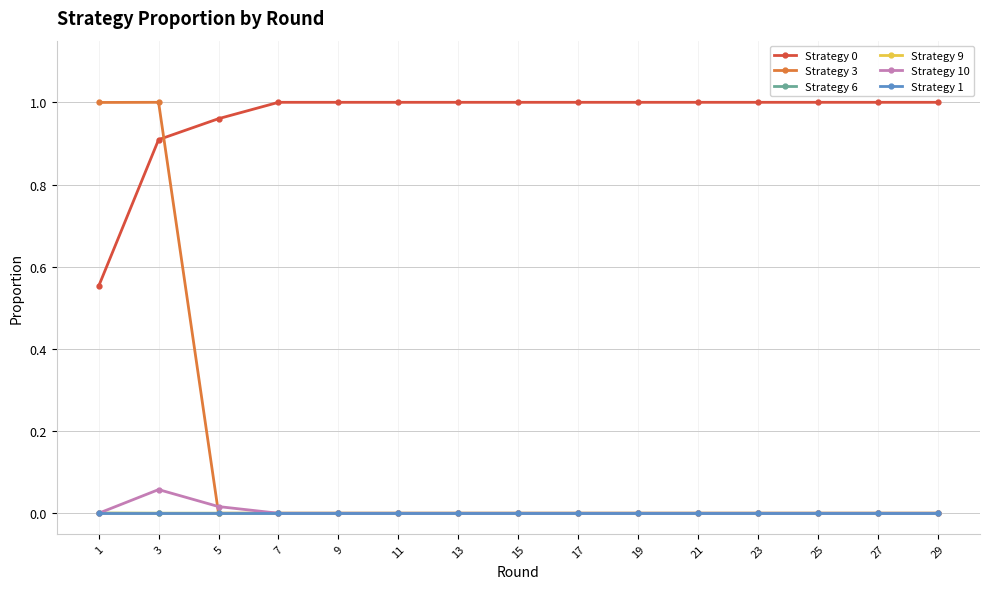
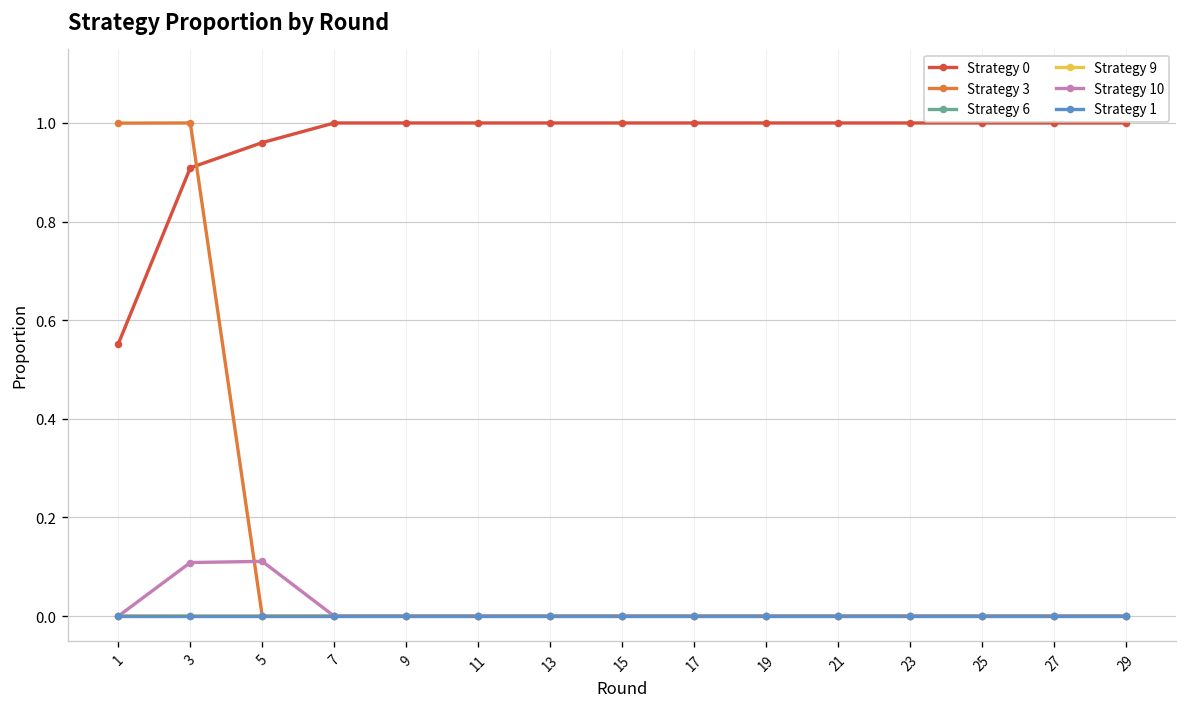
Strategy 10, 3: 0.06 -> 0.11
Strategy 10, 5: 0.02 -> 0.11
